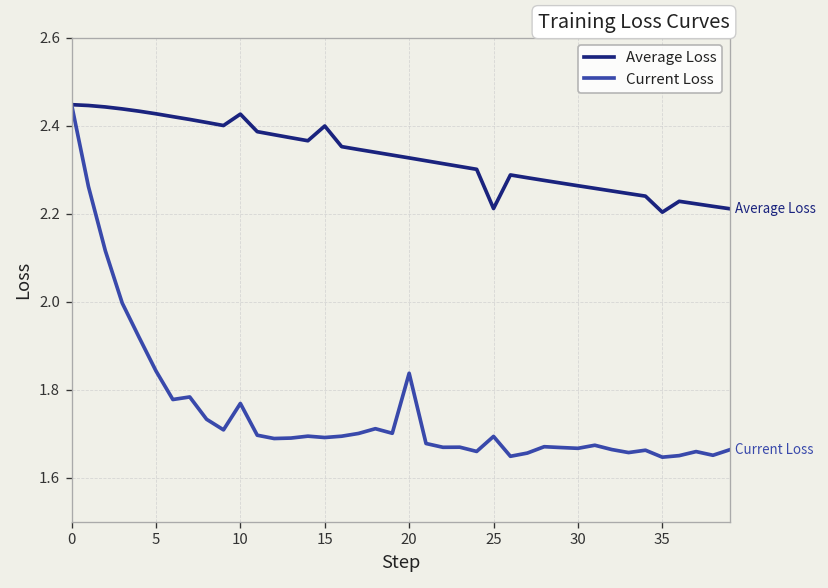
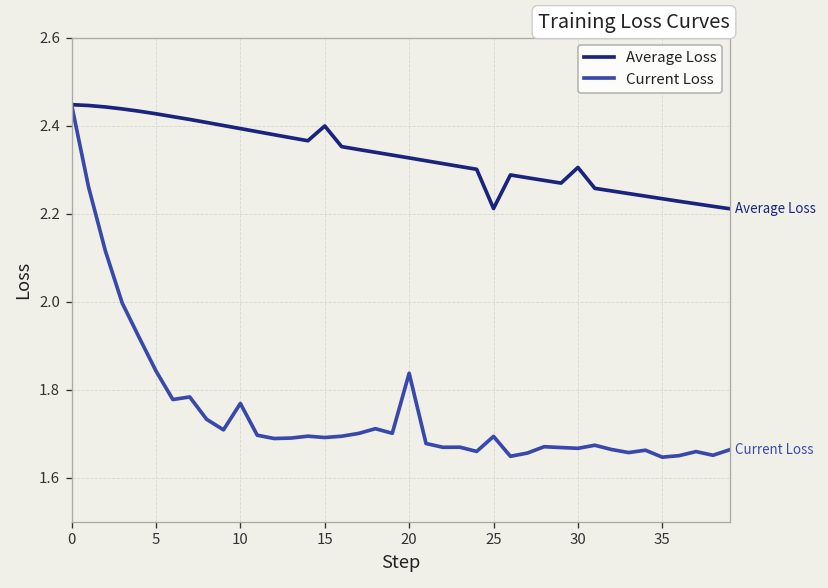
Average Loss, 10: 2.43 -> 2.39
Average Loss, 30: 2.26 -> 2.30
Average Loss, 35: 2.20 -> 2.23
